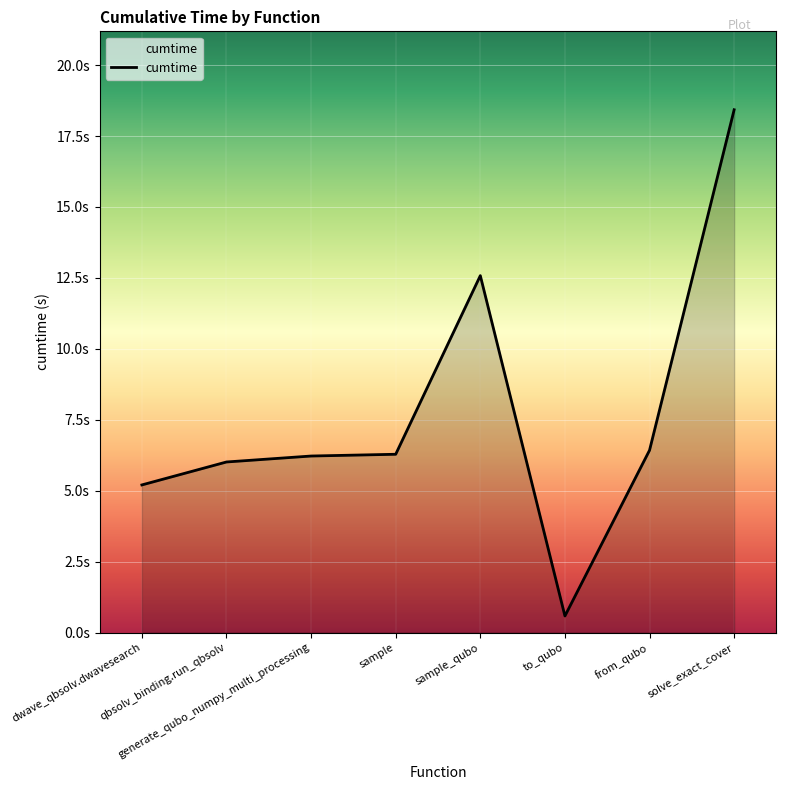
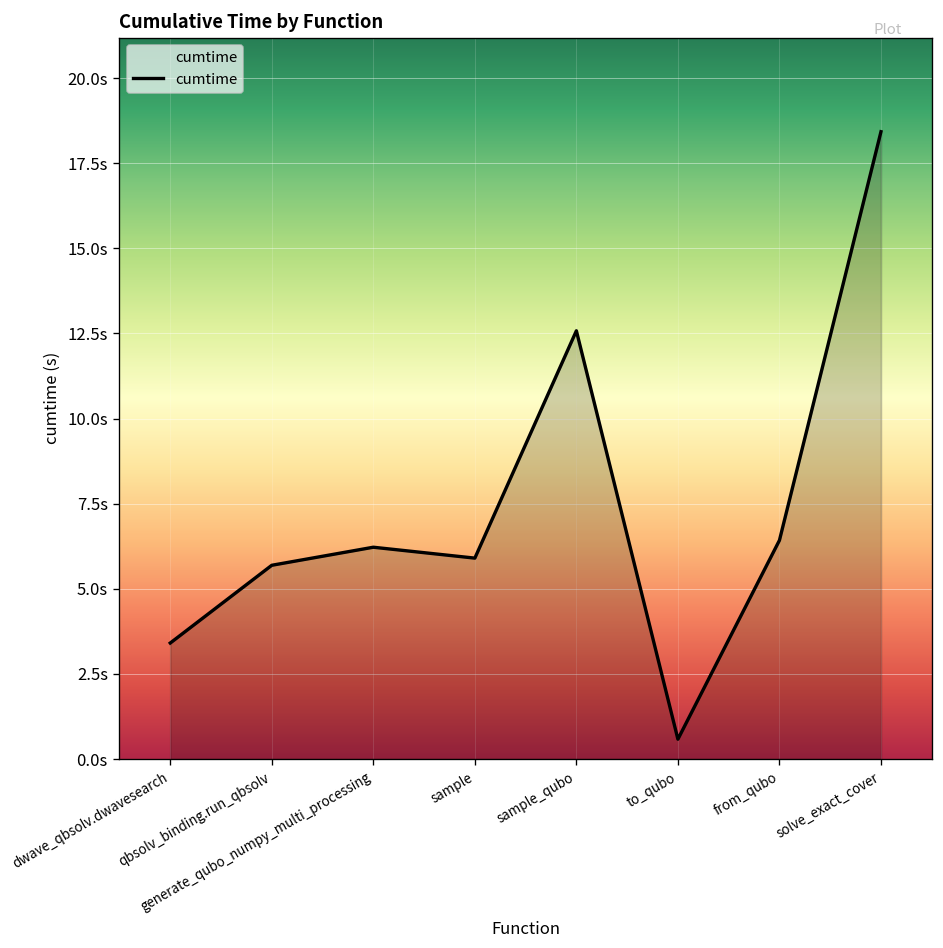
dwave_qbsolv.dwavesearch: 5.2s -> 3.4s
qbsolv_binding.run_qbsolv: 6.0s -> 5.7s
sample: 6.3s -> 5.9s
